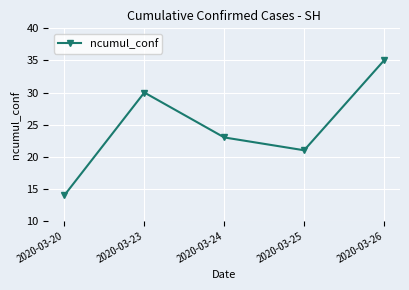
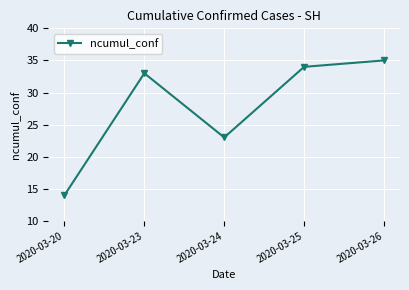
2020-03-23: 30 -> 33
2020-03-25: 21 -> 34
